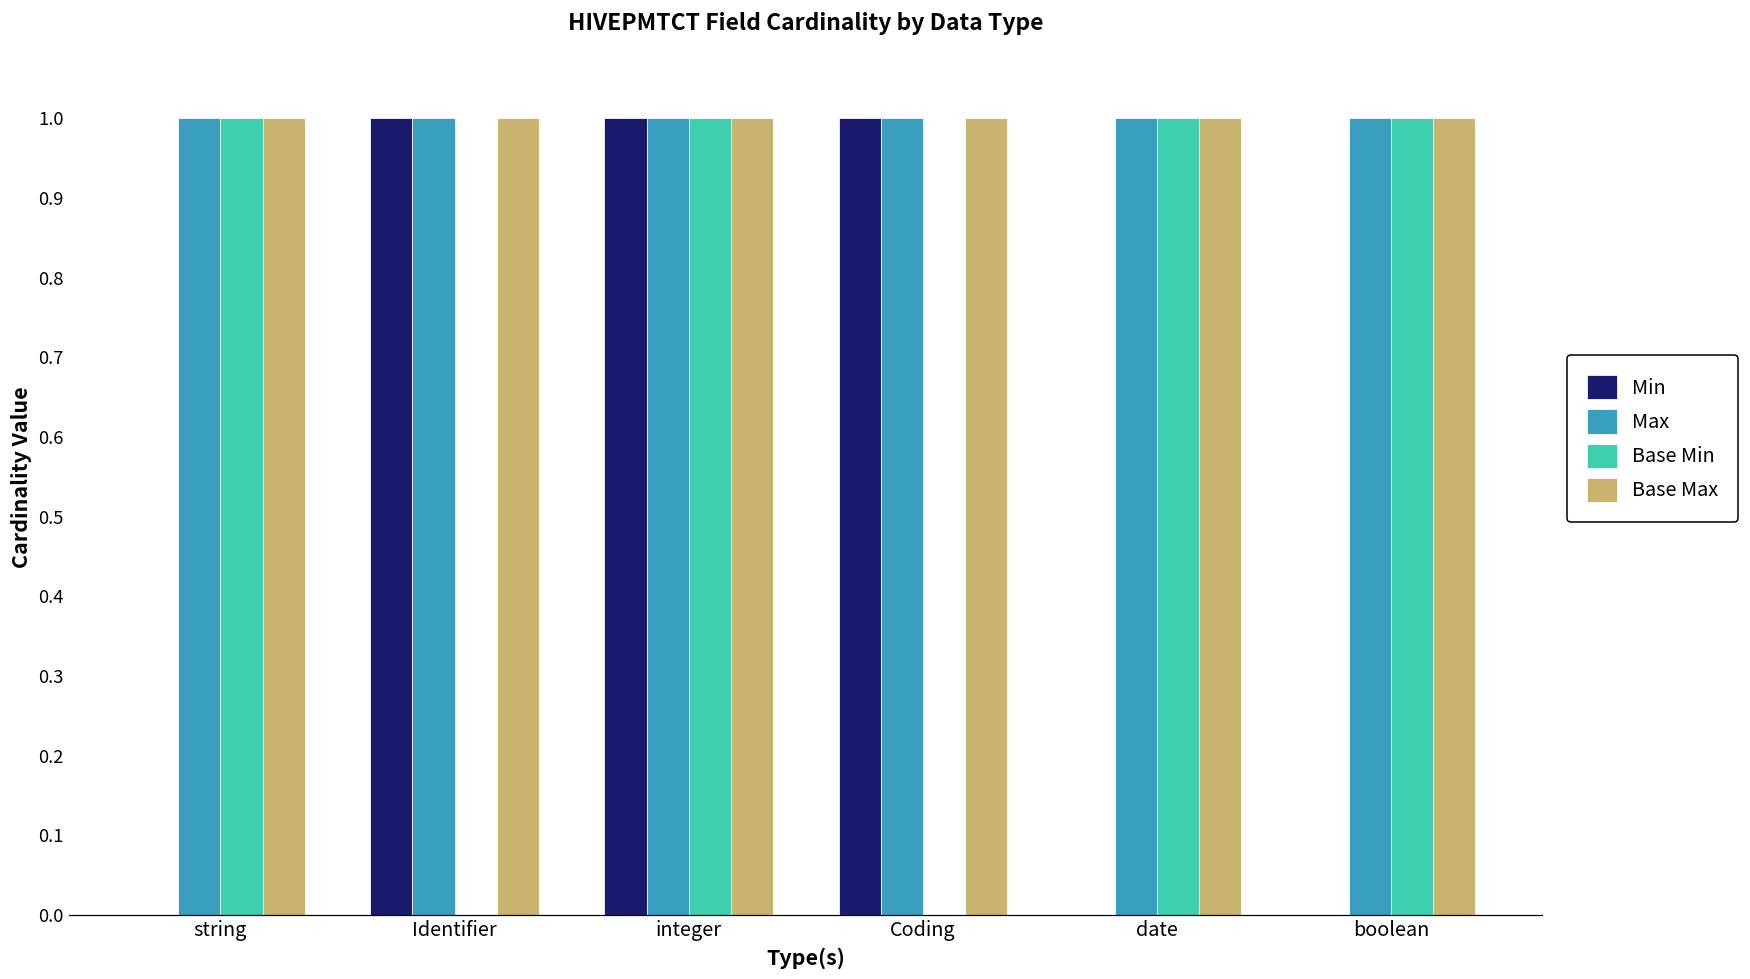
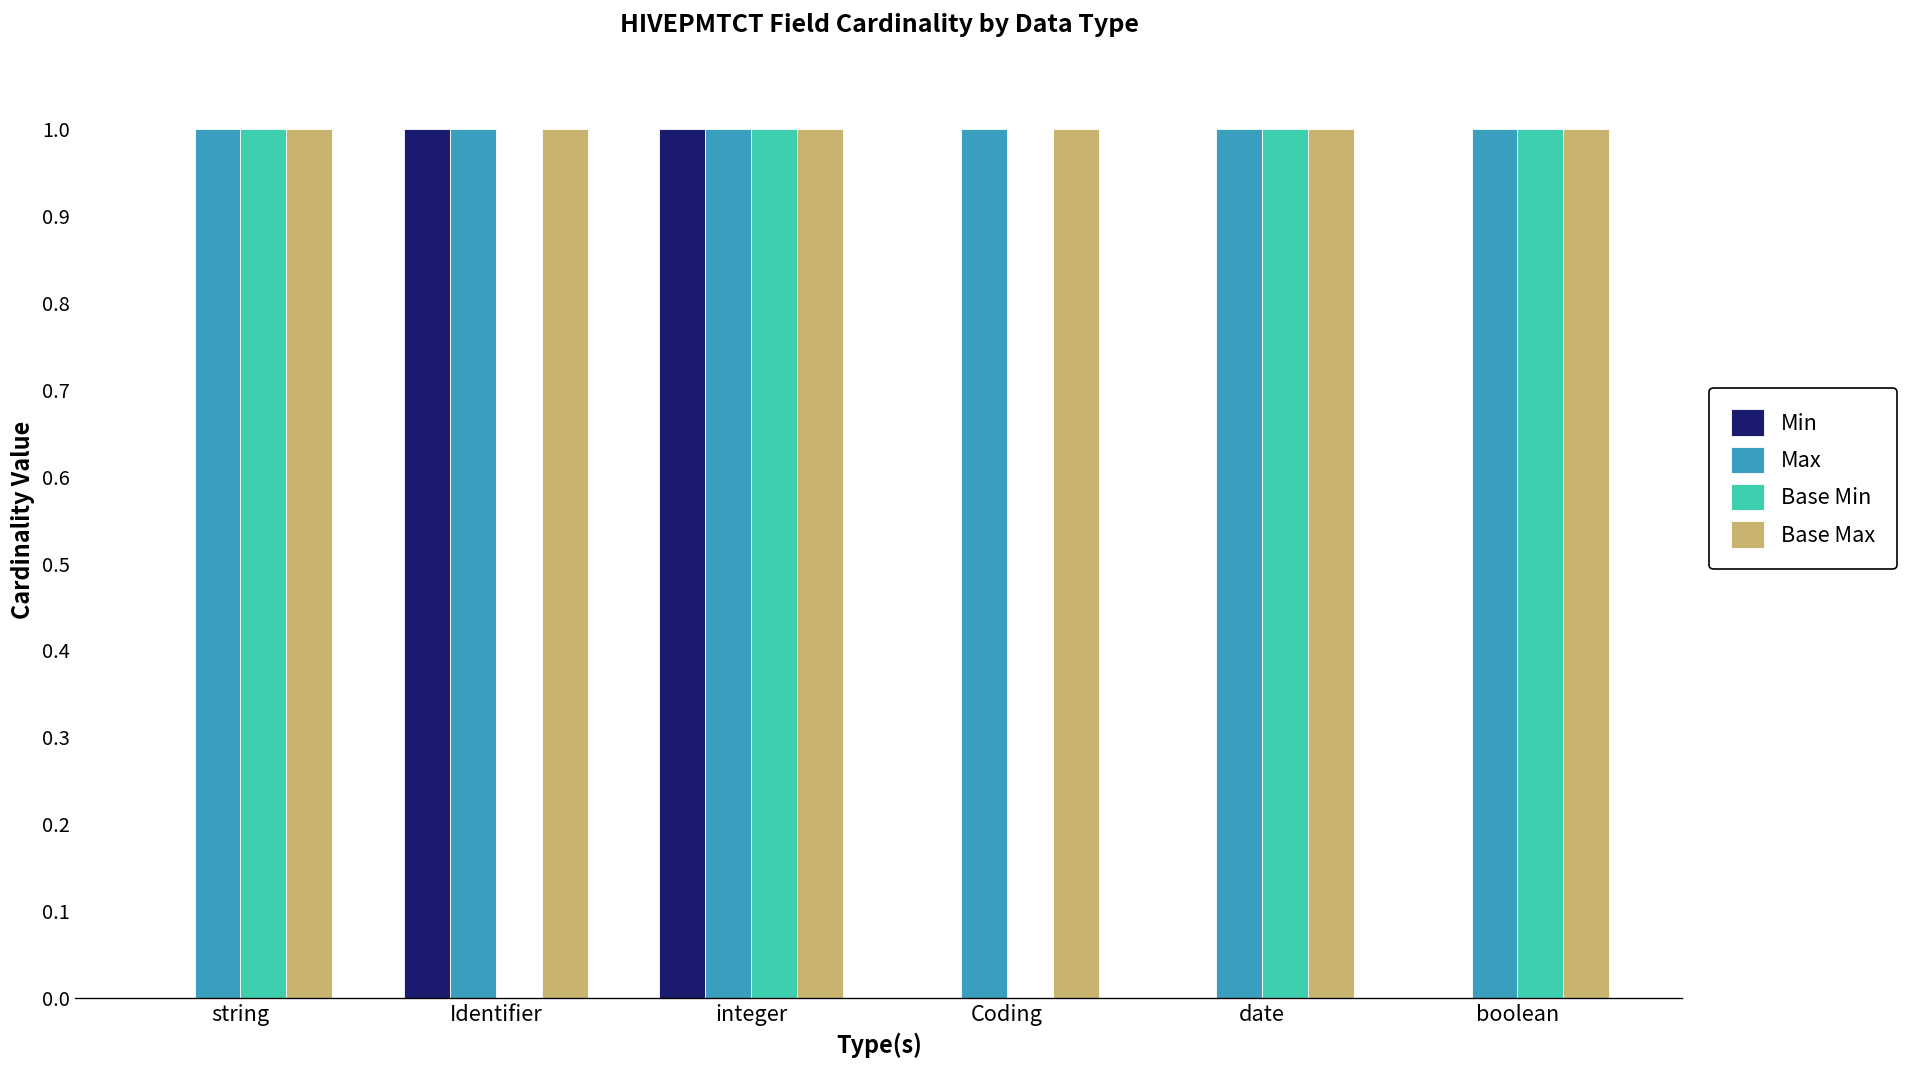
Min, Coding: 1 -> 0
